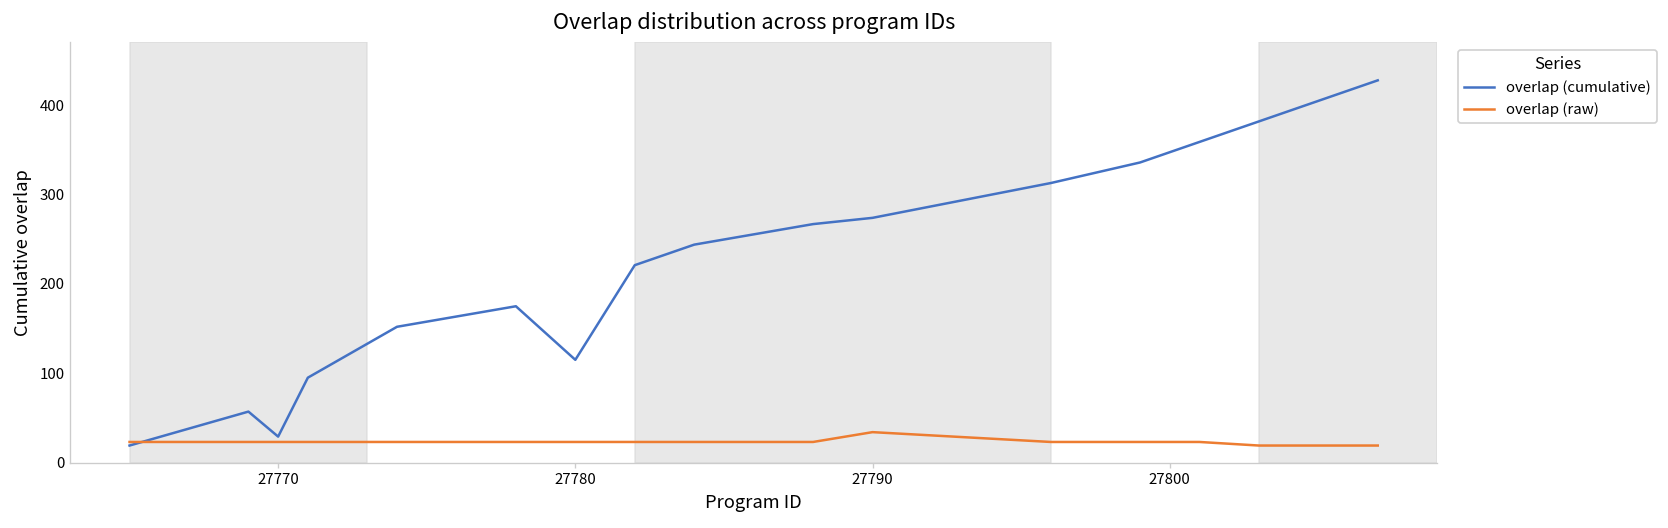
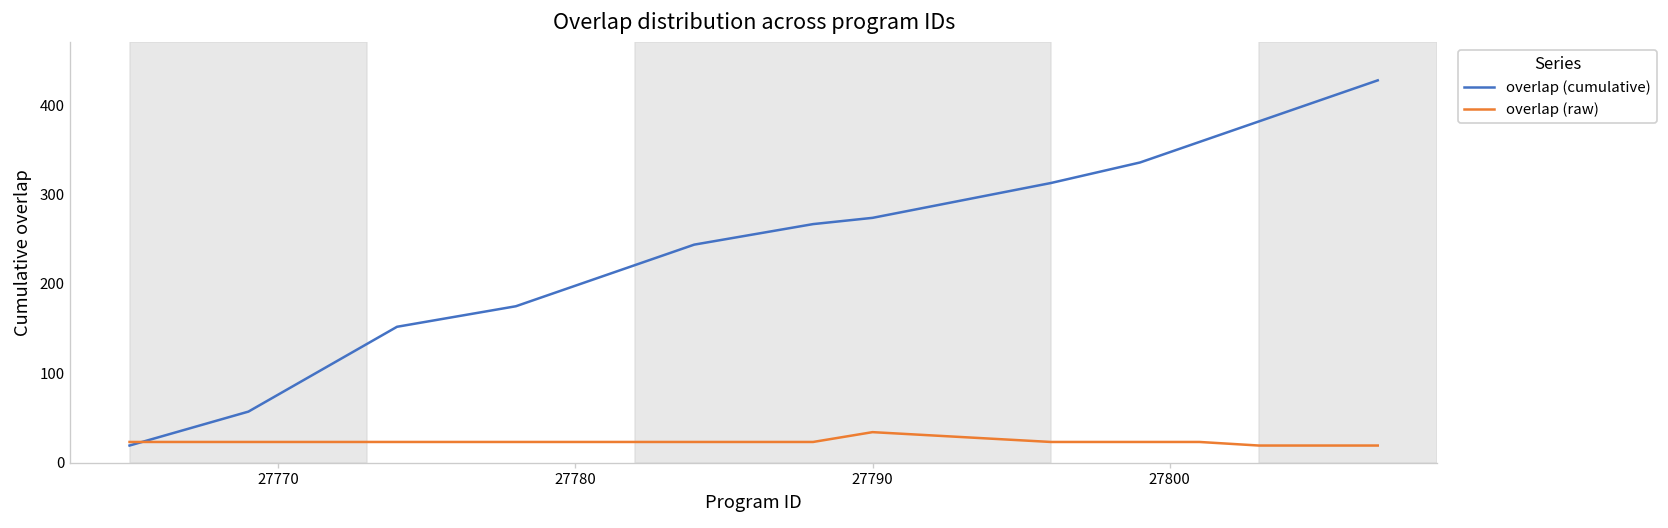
overlap (cumulative), 27770: 30 -> 80
overlap (cumulative), 27780: 120 -> 200
